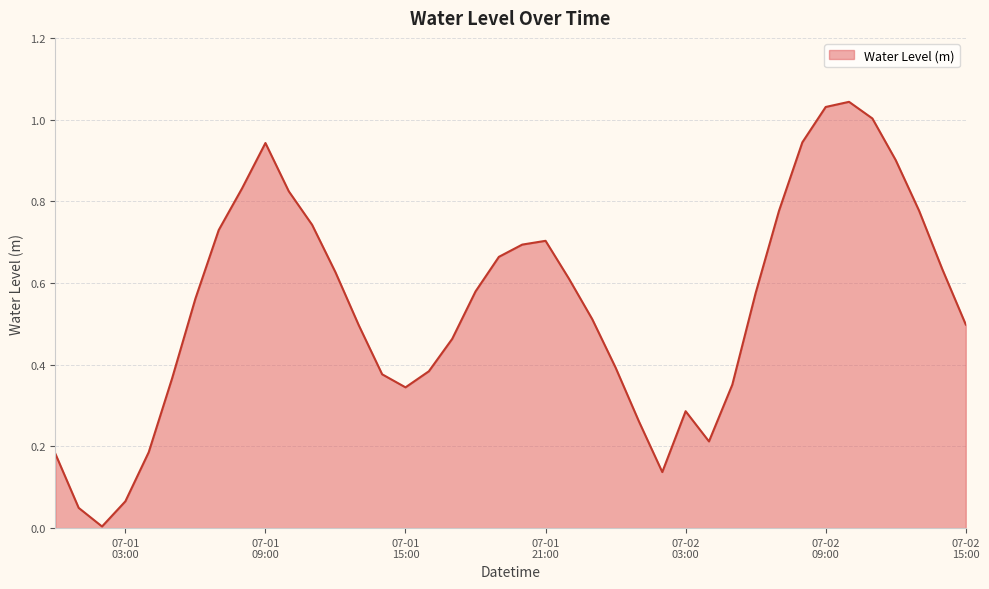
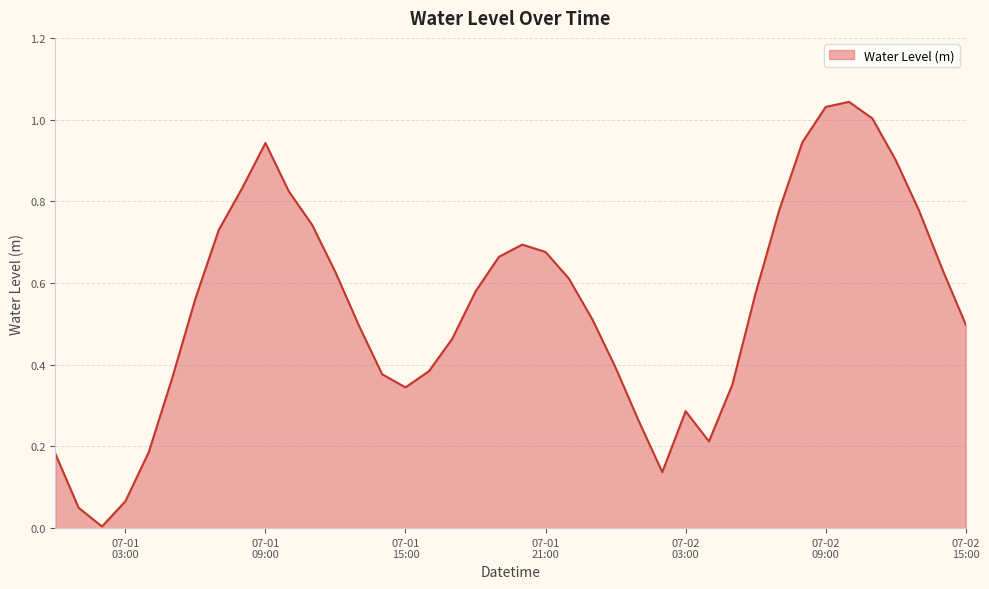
07-01 21:00: 0.70 -> 0.68
